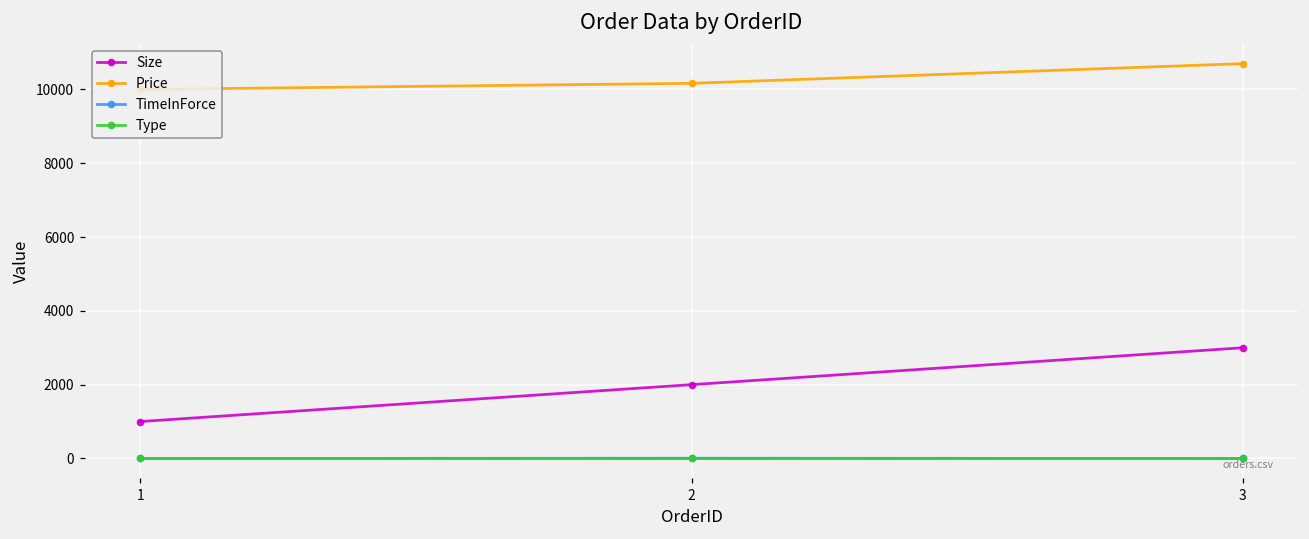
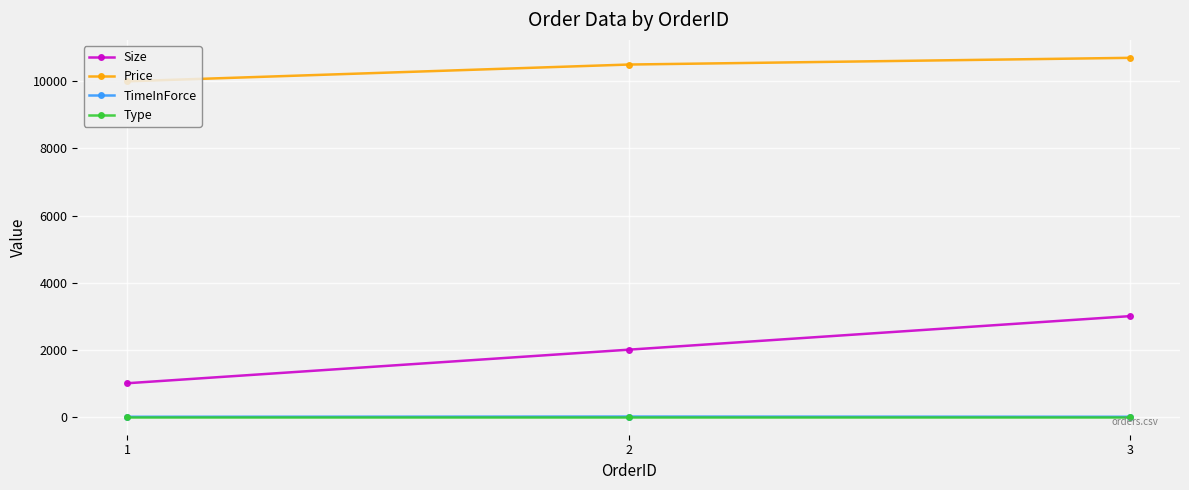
Price, 2: 10200 -> 10500
